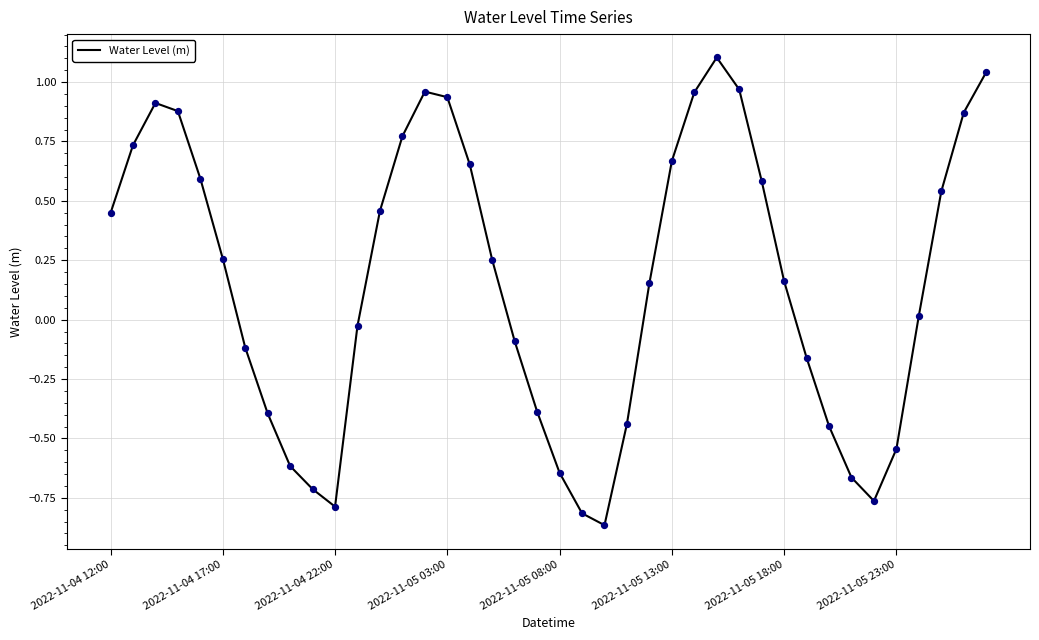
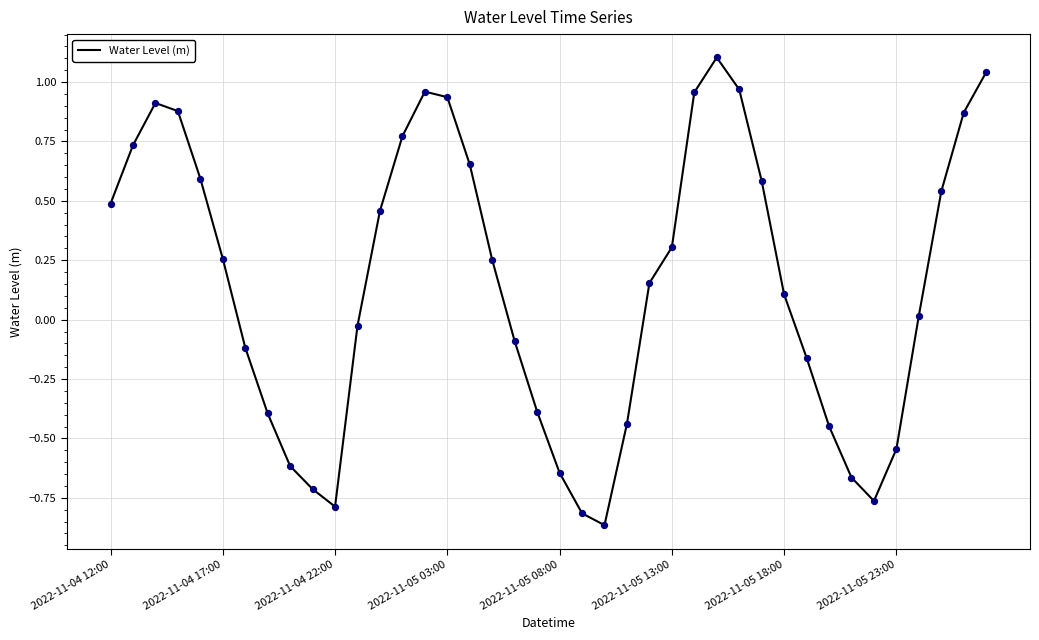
2022-11-04 12:00: 0.45 -> 0.49
2022-11-05 13:00: 0.67 -> 0.30
2022-11-05 18:00: 0.16 -> 0.11
